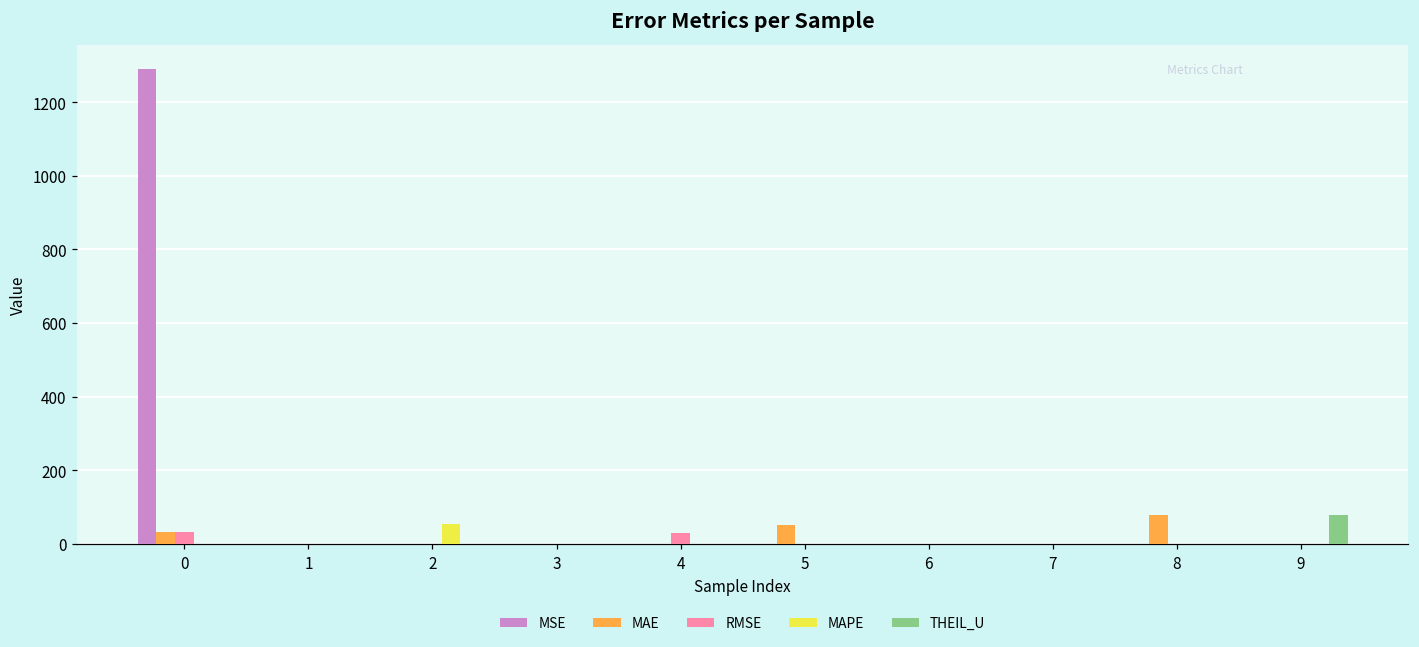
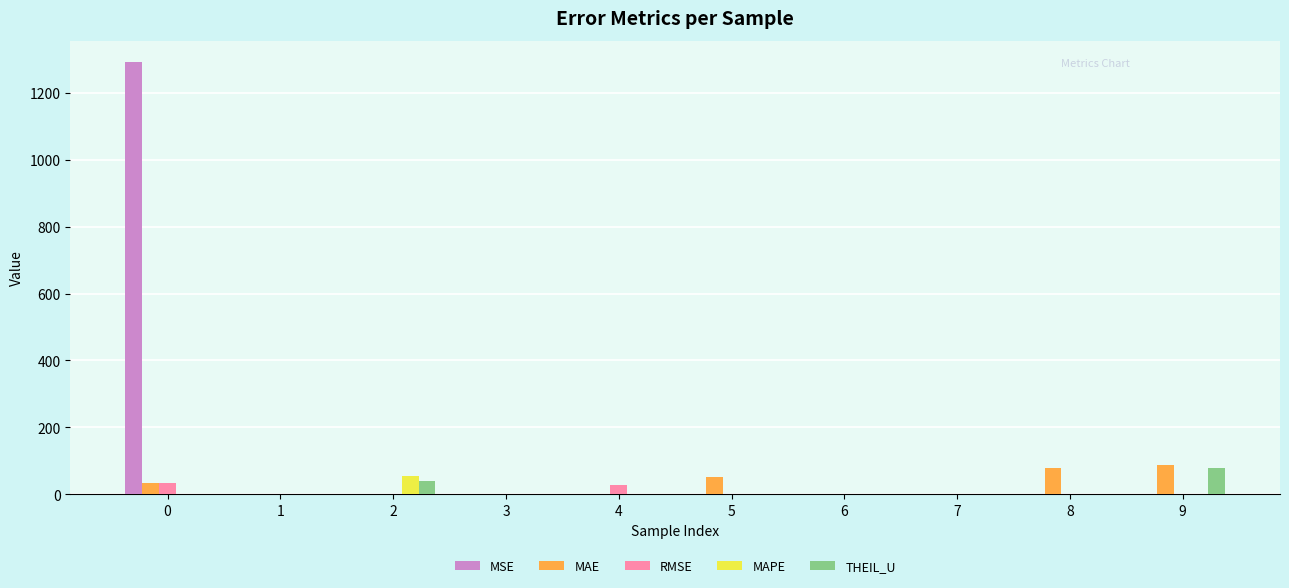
THEIL_U, 2: 0 -> 40
MAE, 9: 0 -> 90
